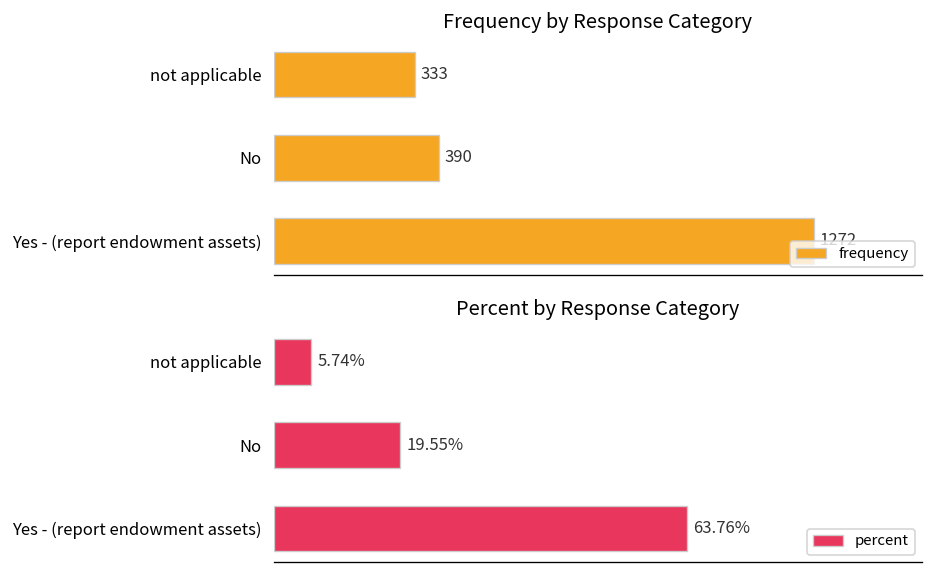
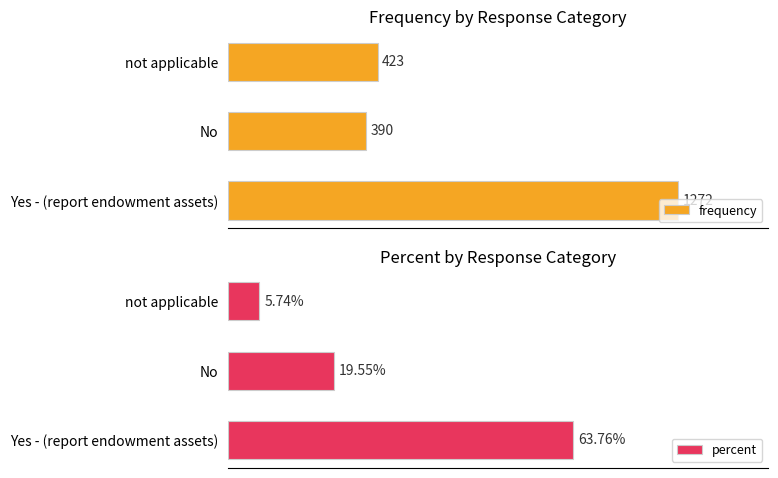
Frequency by Response Category, not applicable: 333 -> 423
